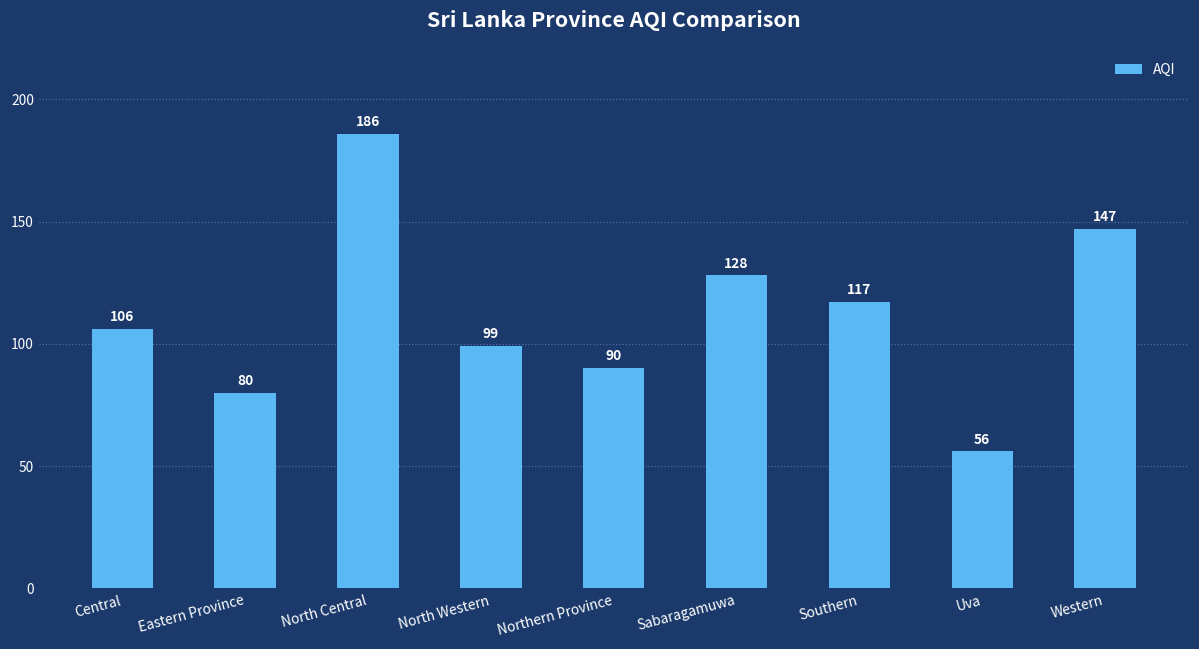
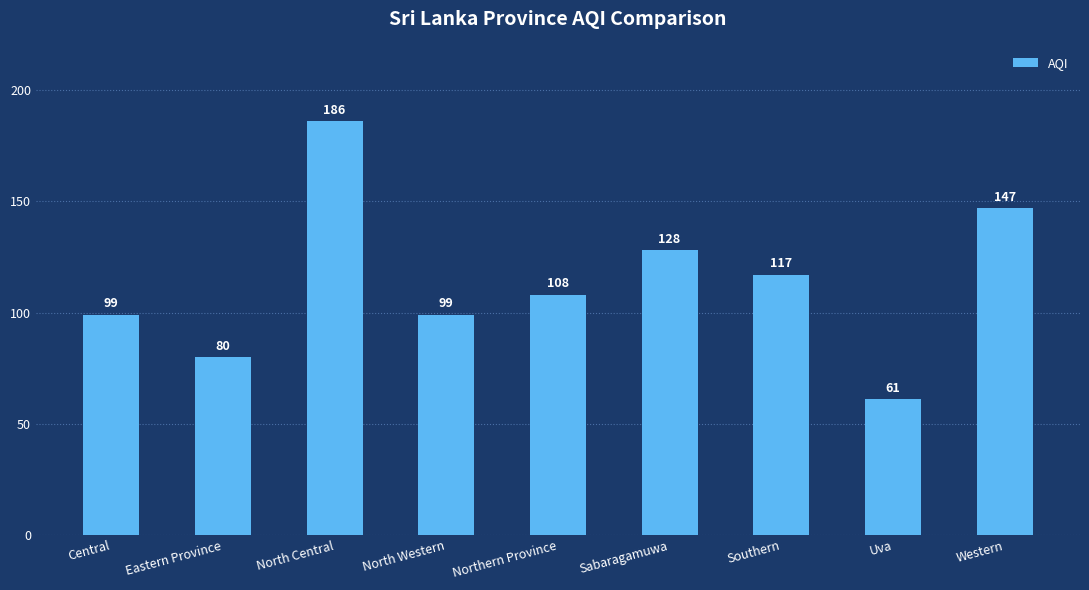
Central: 106 -> 99
Northern Province: 90 -> 108
Uva: 56 -> 61
